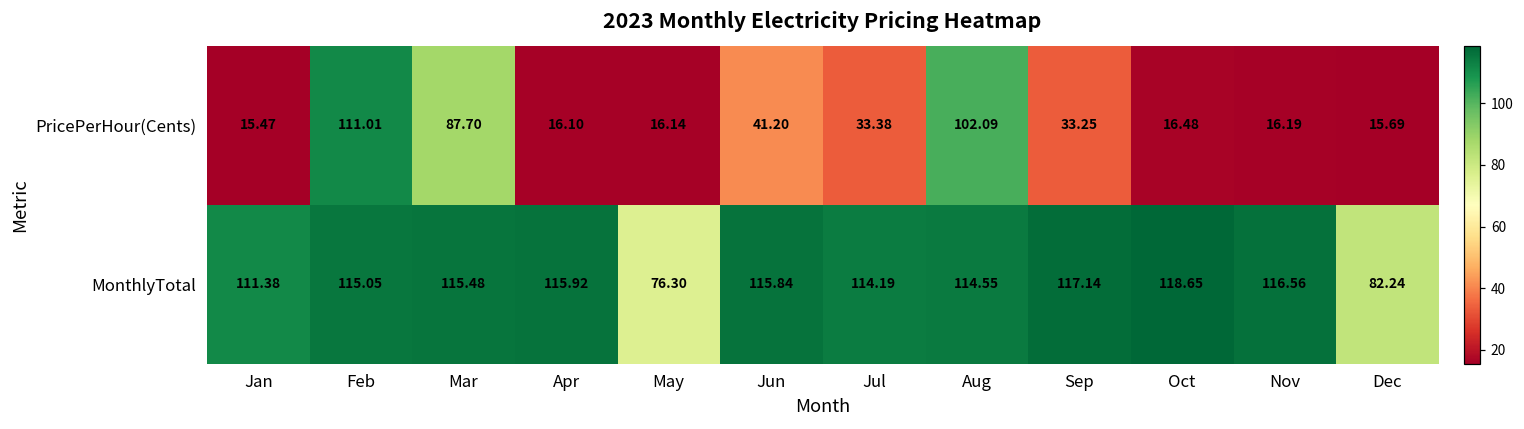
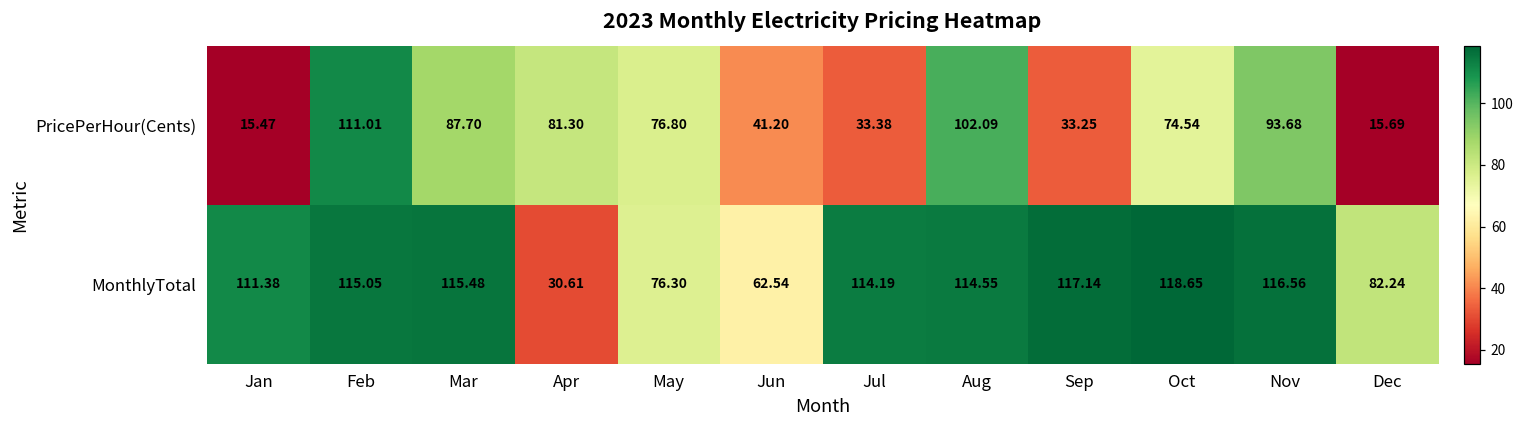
PricePerHour(Cents), Apr: 16.10 -> 81.30
PricePerHour(Cents), May: 16.14 -> 76.80
PricePerHour(Cents), Oct: 16.48 -> 74.54
PricePerHour(Cents), Nov: 16.19 -> 93.68
MonthlyTotal, Apr: 115.92 -> 30.61
MonthlyTotal, Jun: 115.84 -> 62.54
